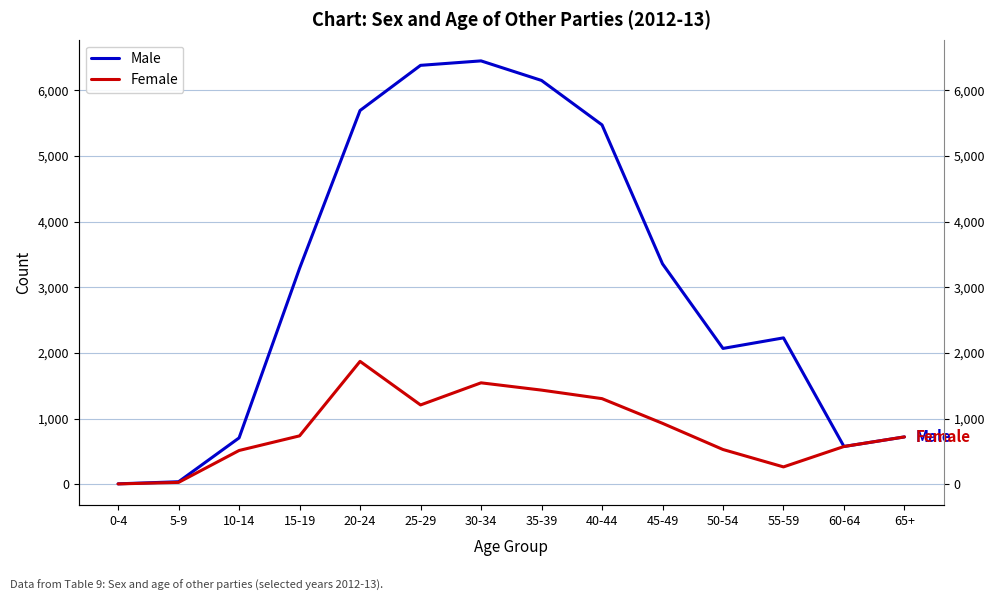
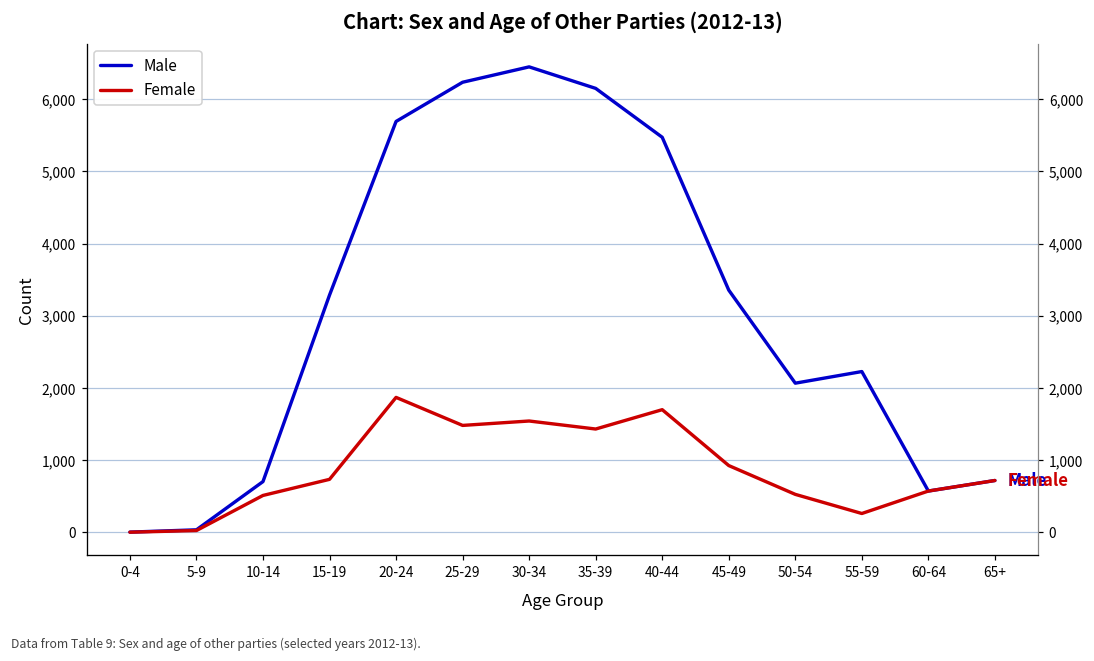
Male, 25-29: 6,400 -> 6,200
Female, 25-29: 1,200 -> 1,500
Female, 40-44: 1,300 -> 1,700
